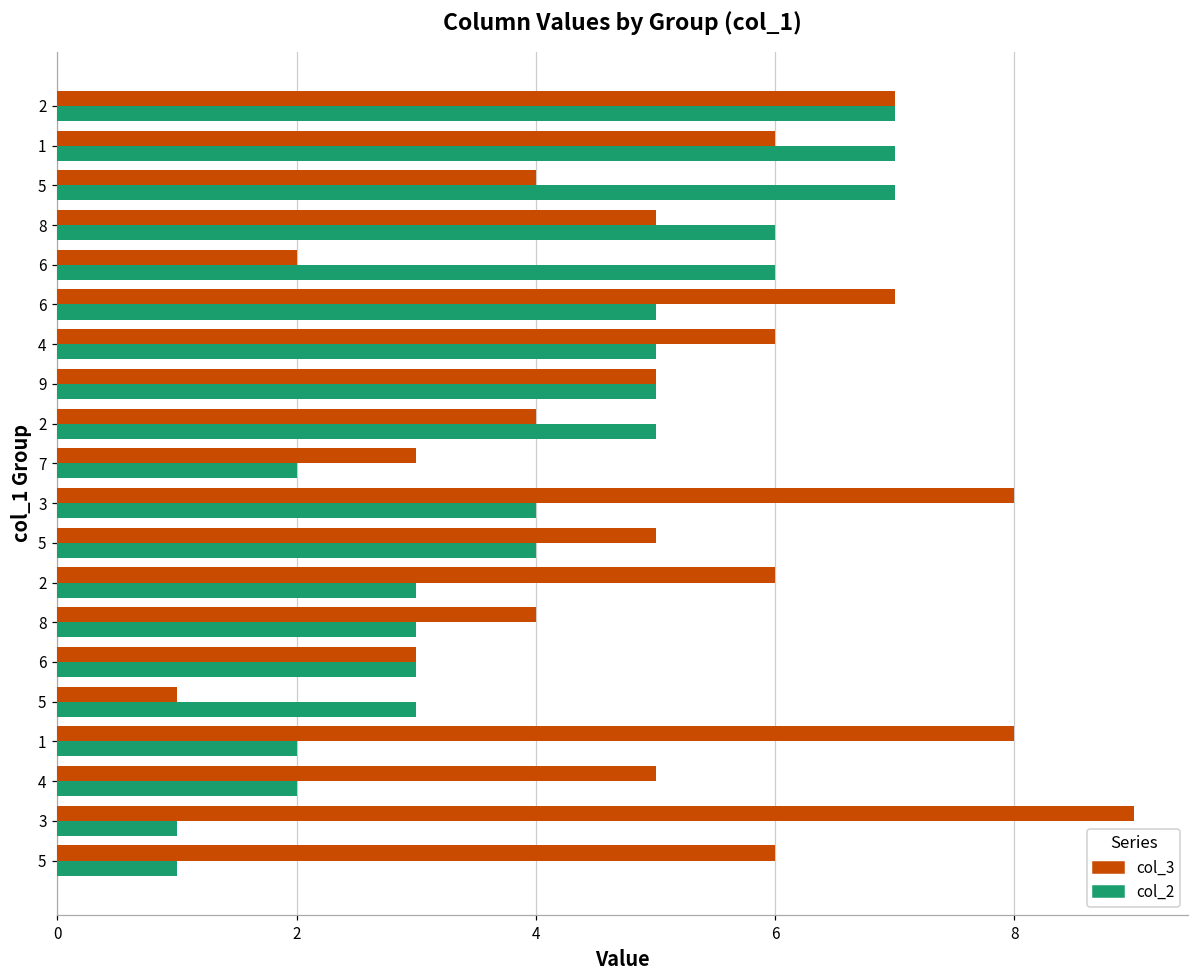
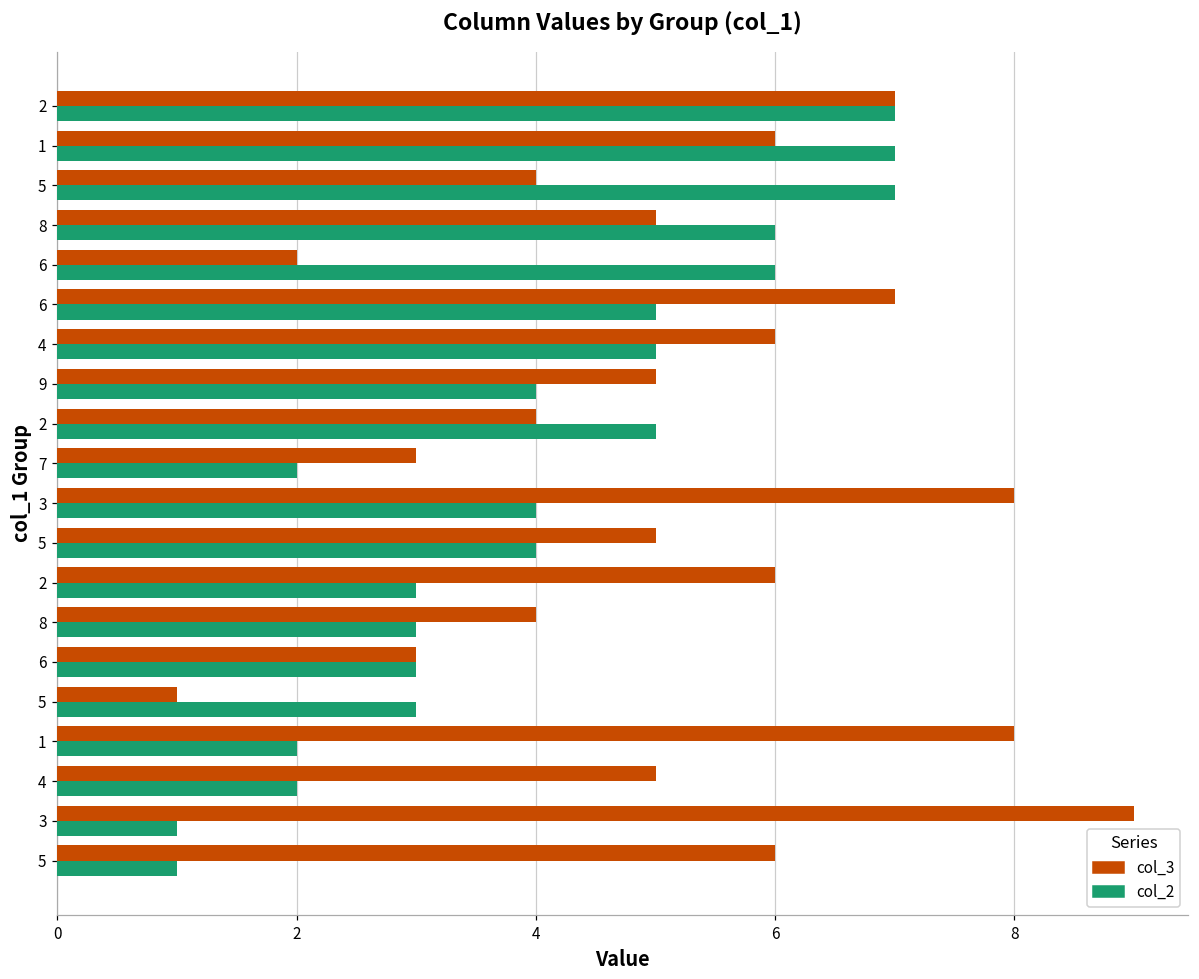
col_2, 9: 5 -> 4
